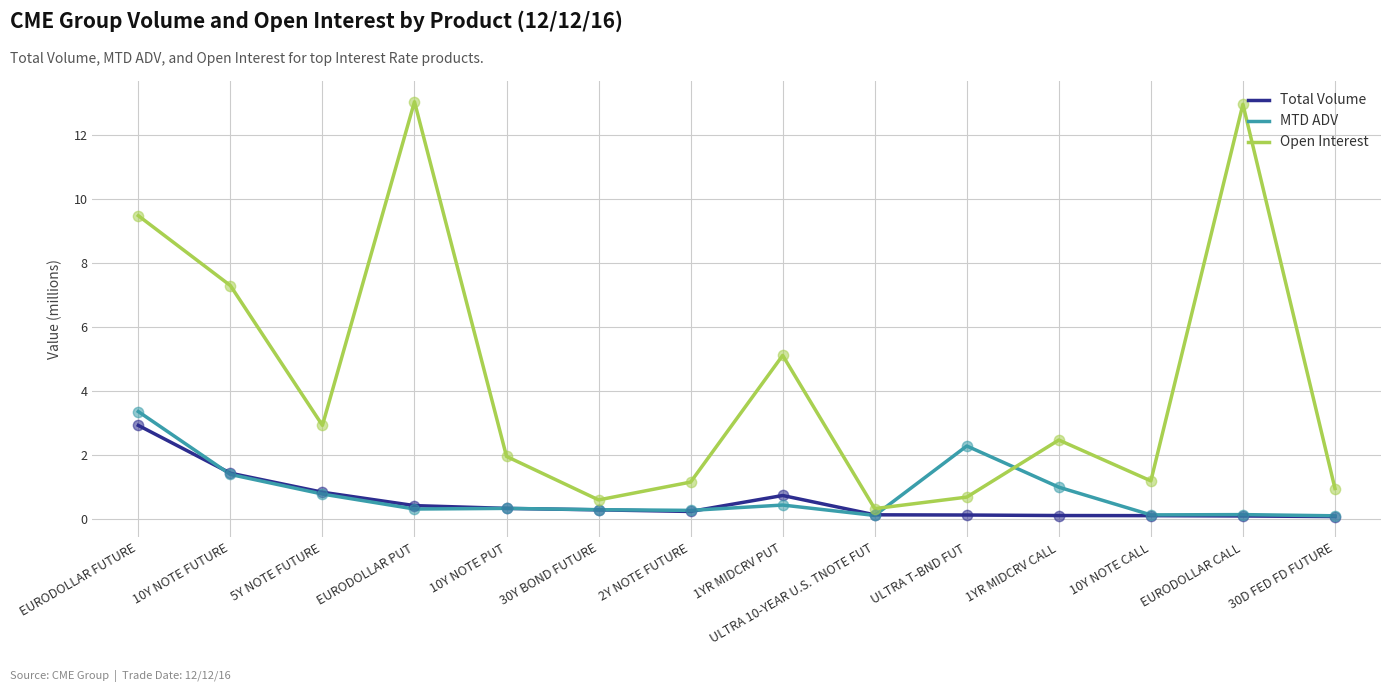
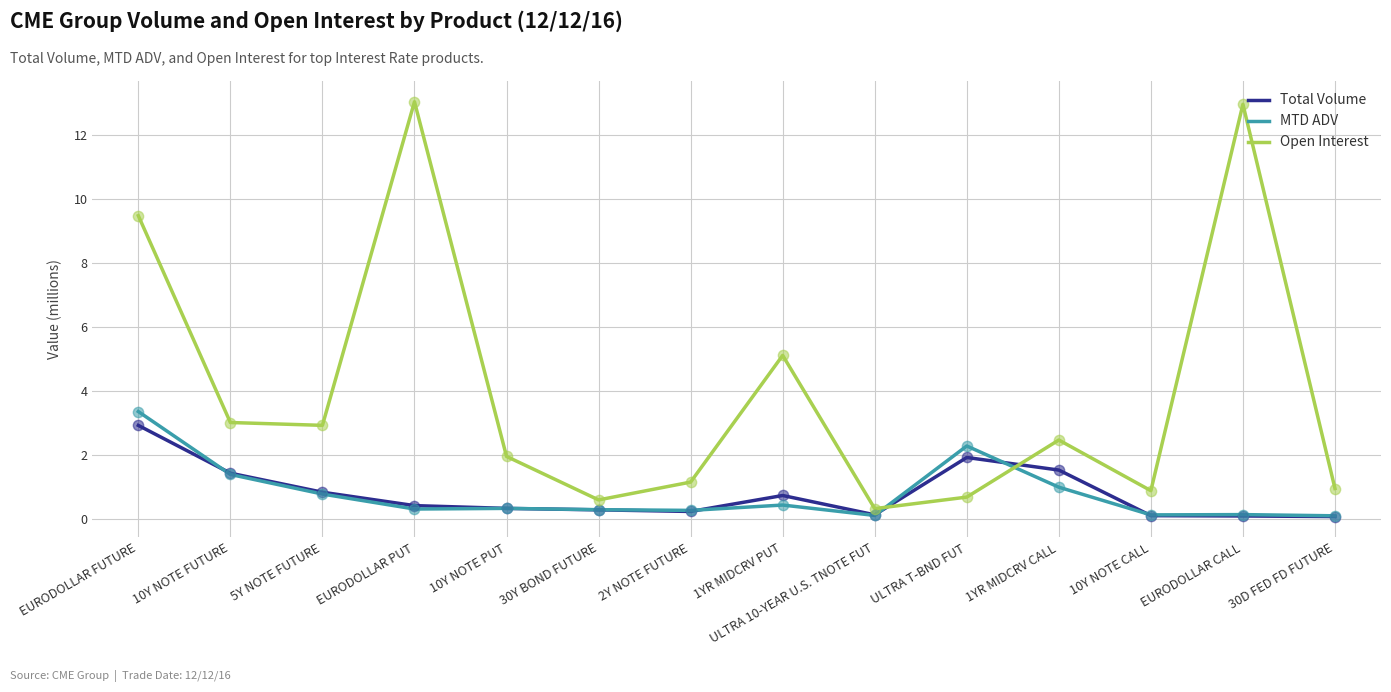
Open Interest, 10Y NOTE FUTURE: 7.3 -> 3.0
Total Volume, ULTRA T-BND FUT: 0.1 -> 1.9
Total Volume, 1YR MIDCRV CALL: 0.1 -> 1.5
Open Interest, 10Y NOTE CALL: 1.2 -> 0.9
